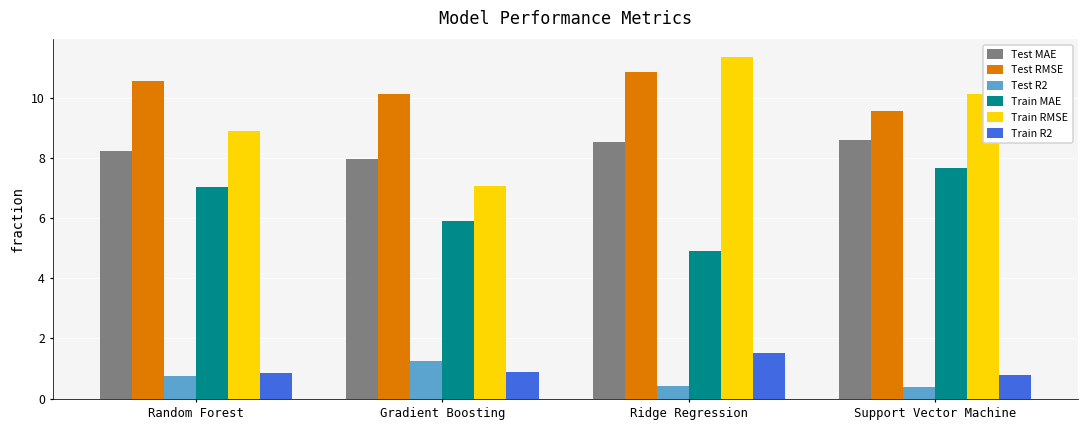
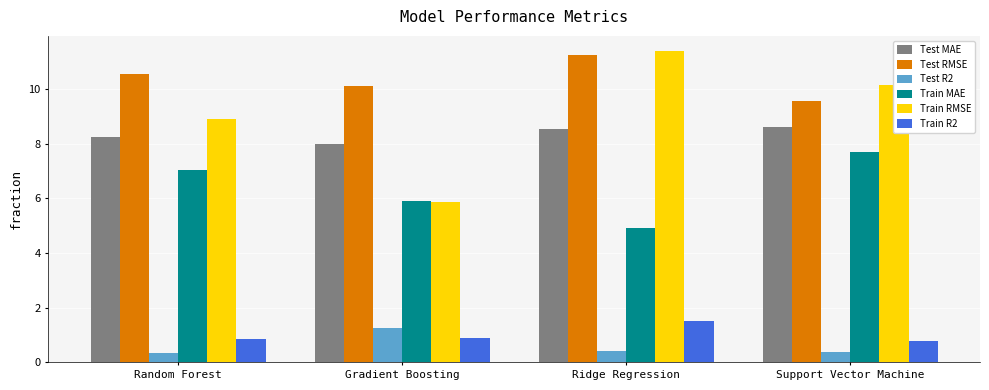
Test R2, Random Forest: 0.8 -> 0.3
Train RMSE, Gradient Boosting: 7.1 -> 5.9
Test RMSE, Ridge Regression: 10.9 -> 11.2
